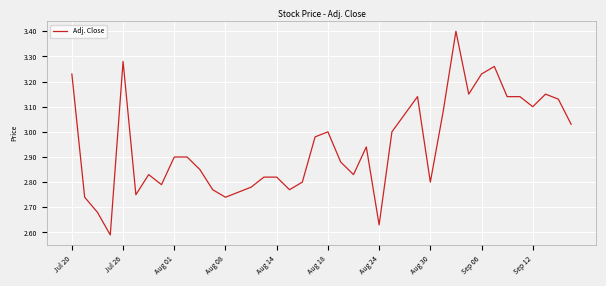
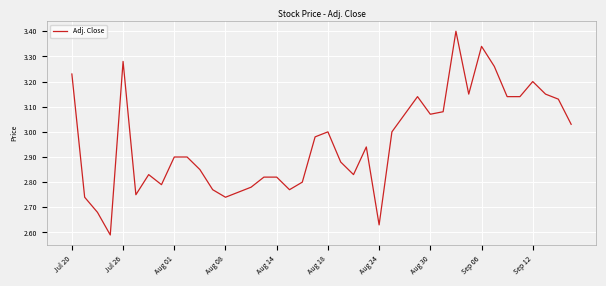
Aug 30: 2.80 -> 3.07
Sep 06: 3.23 -> 3.34
Sep 12: 3.1 -> 3.2
